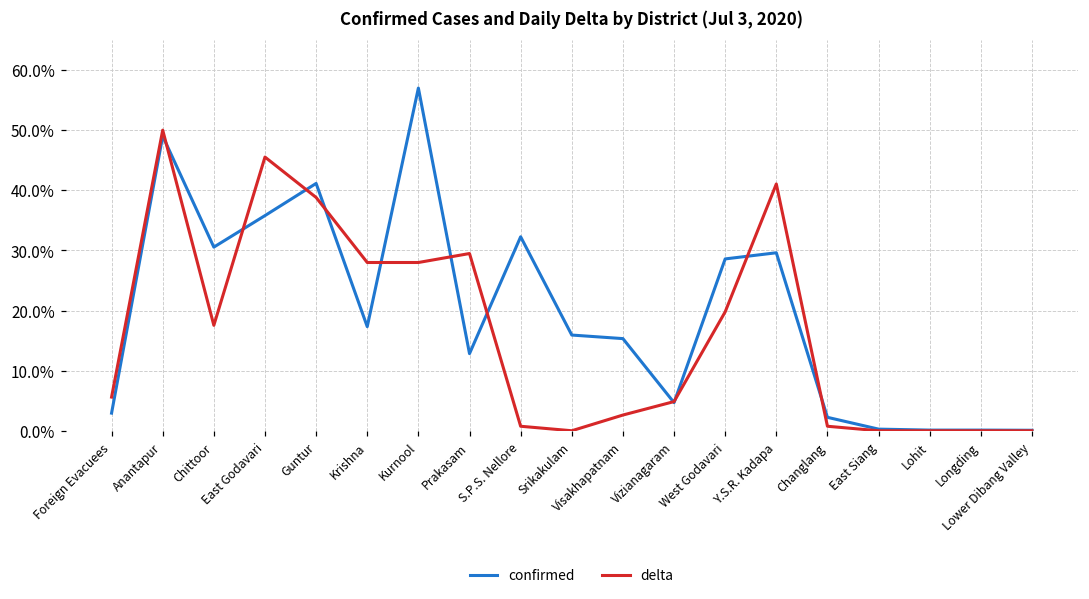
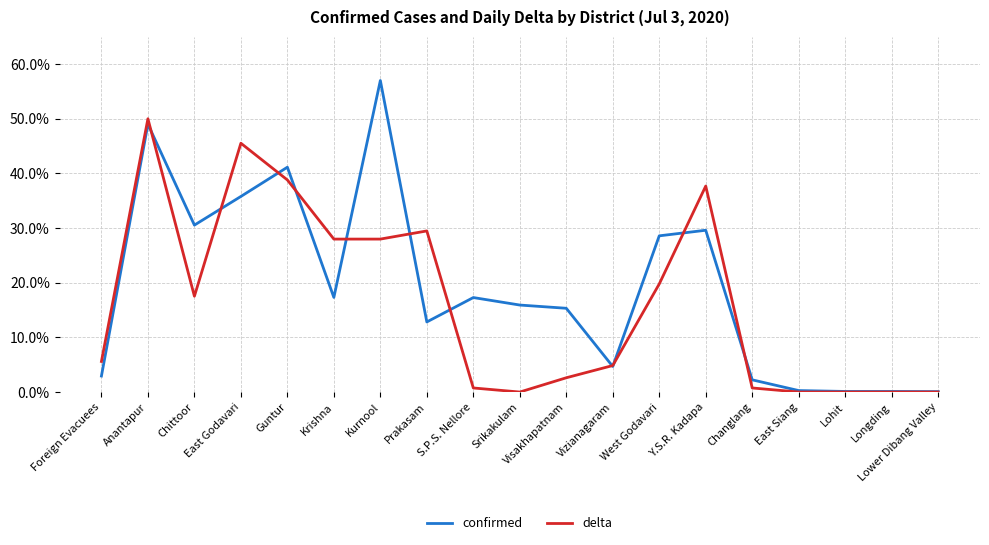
confirmed, S.P.S. Nellore: 32% -> 17%
delta, Y.S.R. Kadapa: 41% -> 38%
